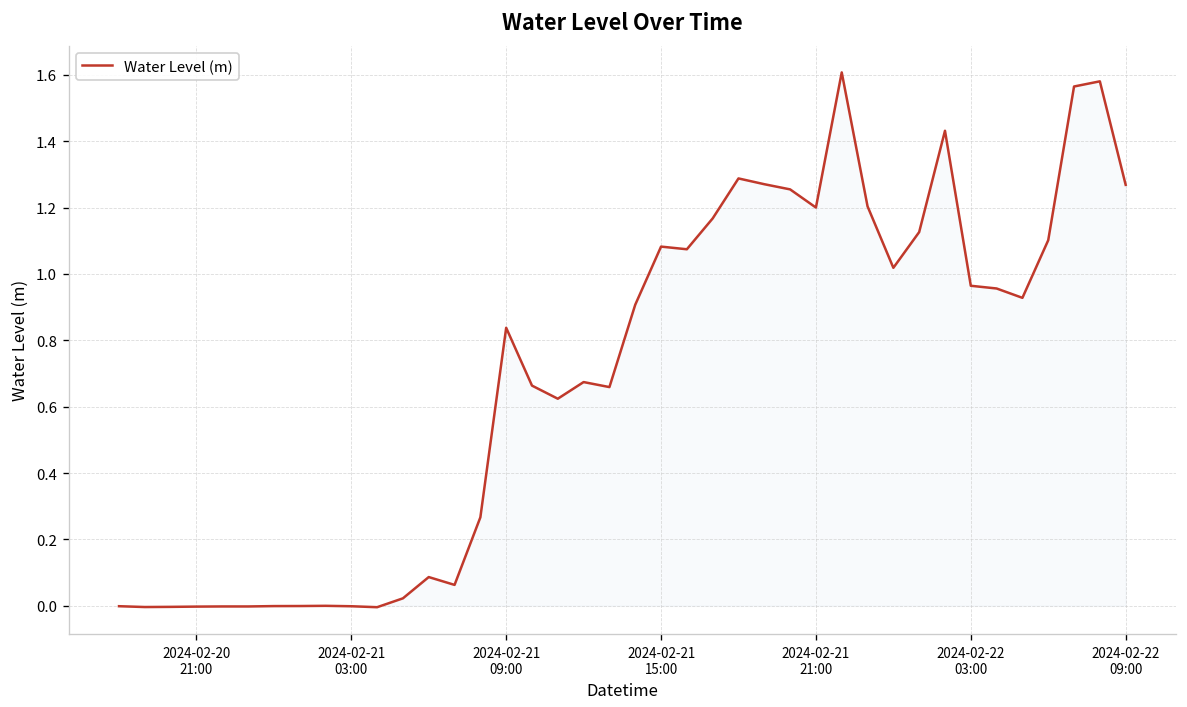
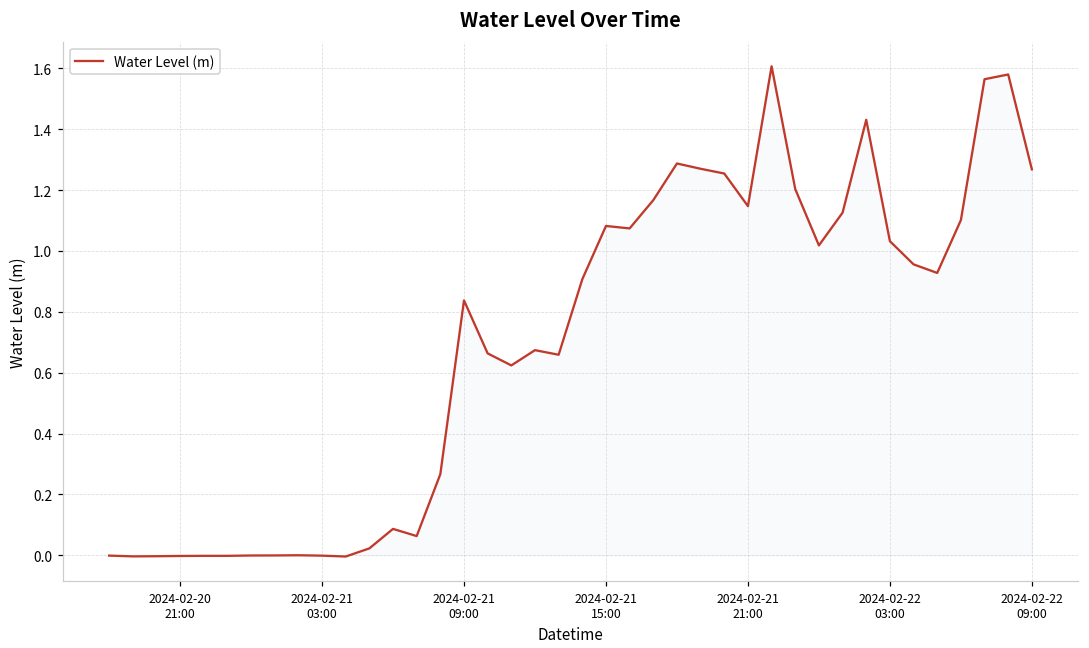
Water Level (m), 2024-02-21 21:00: 1.20 -> 1.15
Water Level (m), 2024-02-22 03:00: 0.96 -> 1.03
